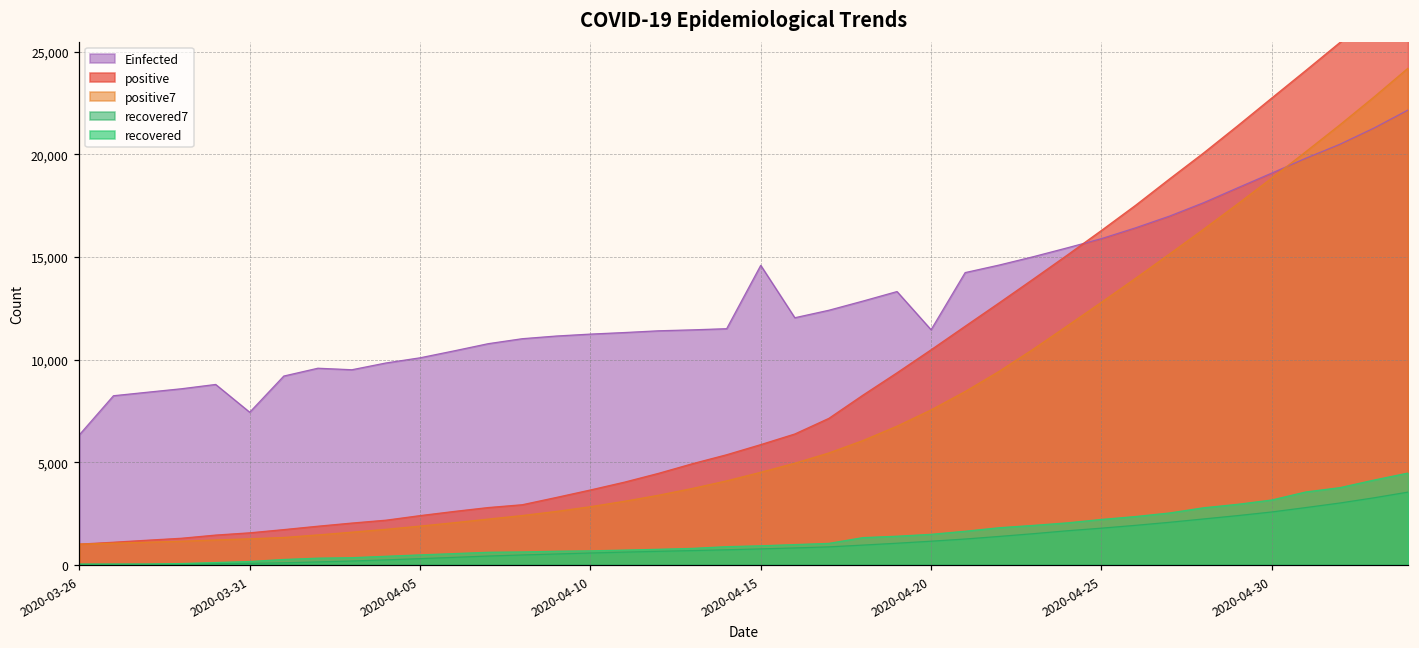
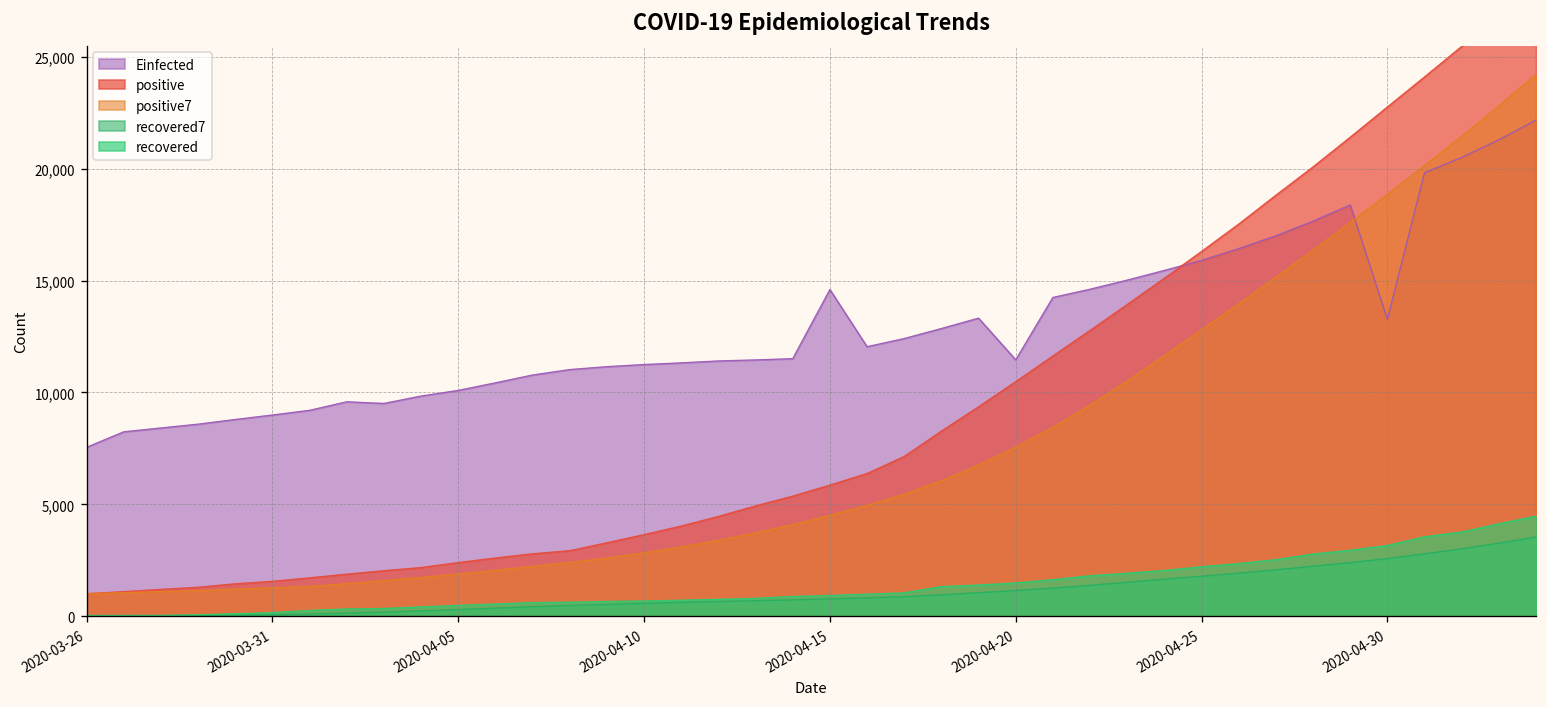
Einfected, 2020-03-26: 6,300 -> 7,600
Einfected, 2020-03-31: 7,400 -> 9,000
Einfected, 2020-04-30: 19,100 -> 13,300
